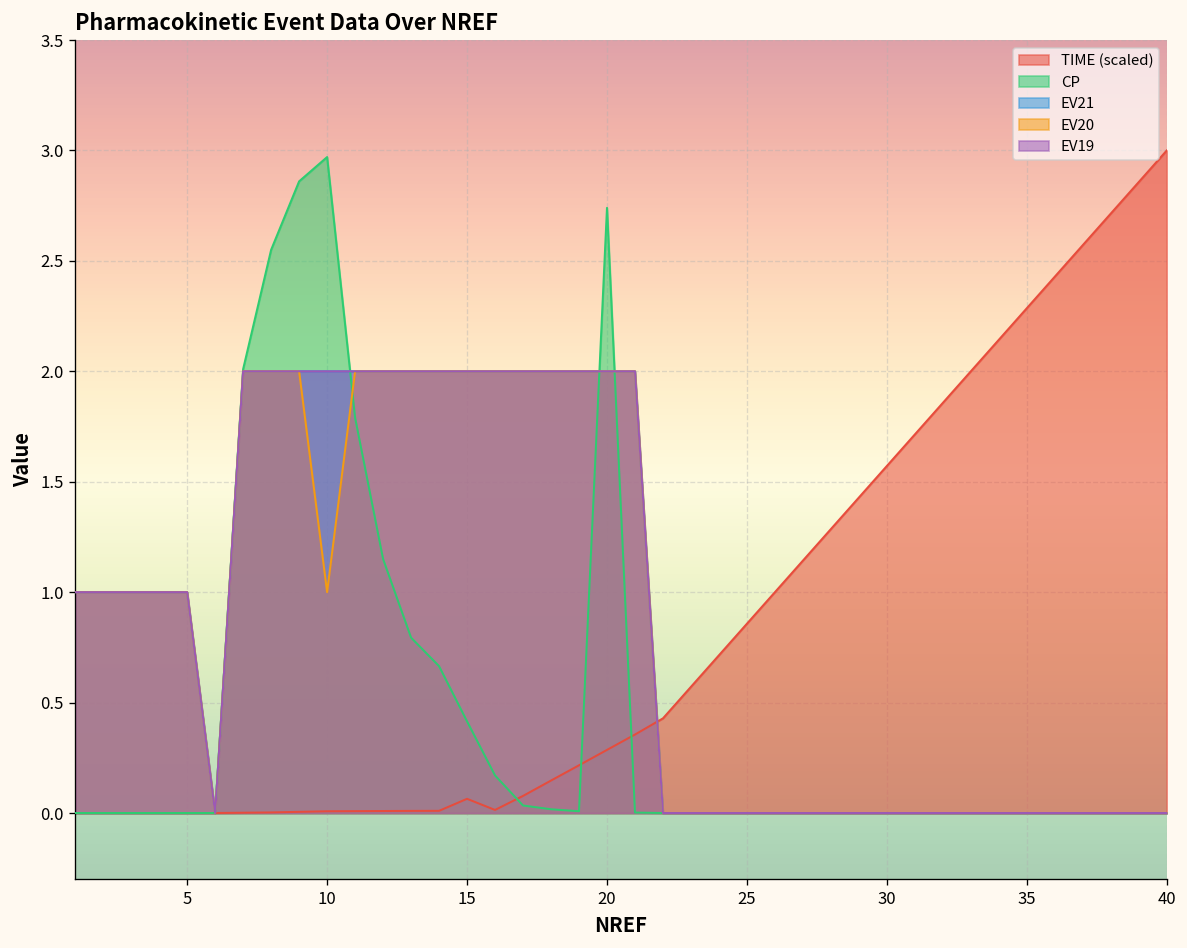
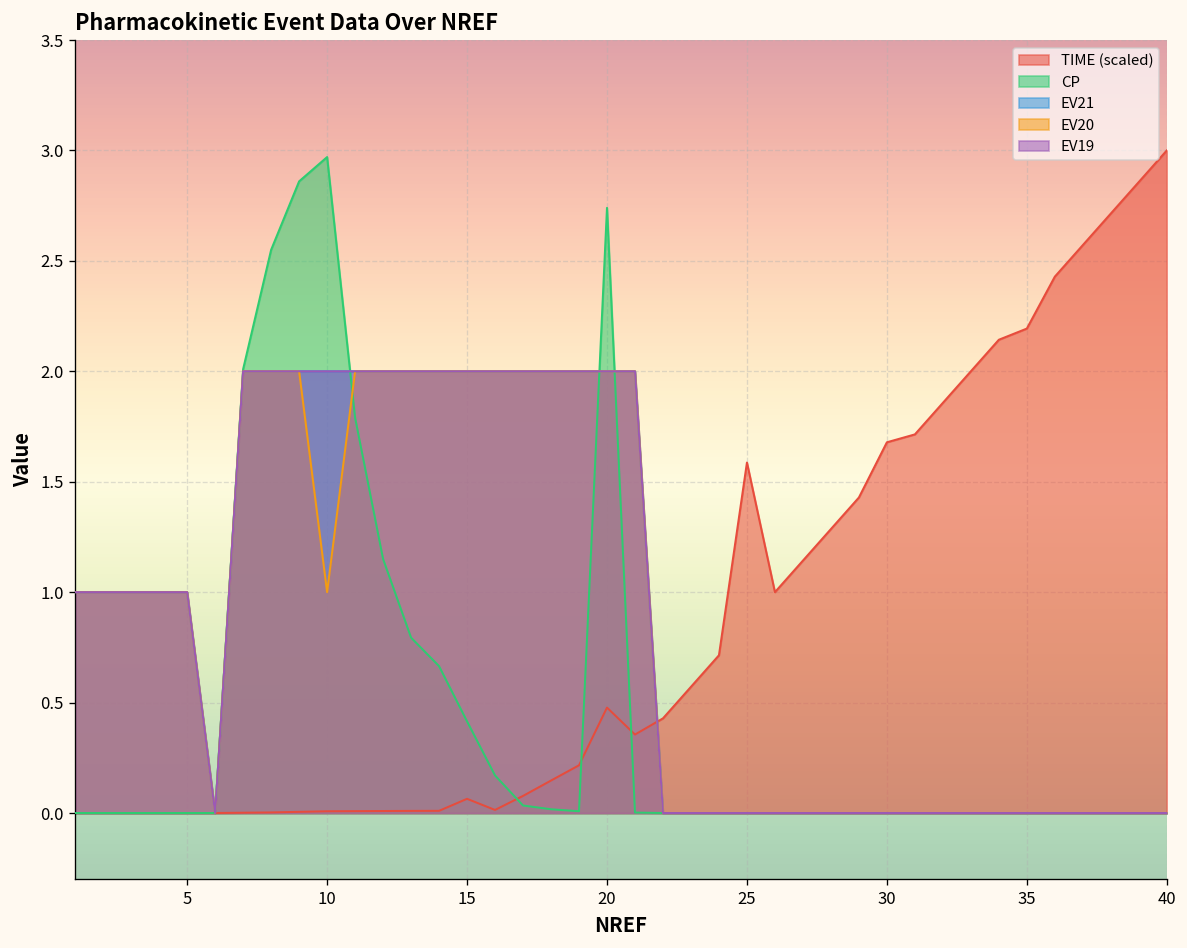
TIME (scaled), 20: 0.29 -> 0.48
TIME (scaled), 25: 0.86 -> 1.59
TIME (scaled), 30: 1.57 -> 1.68
TIME (scaled), 35: 2.29 -> 2.19
